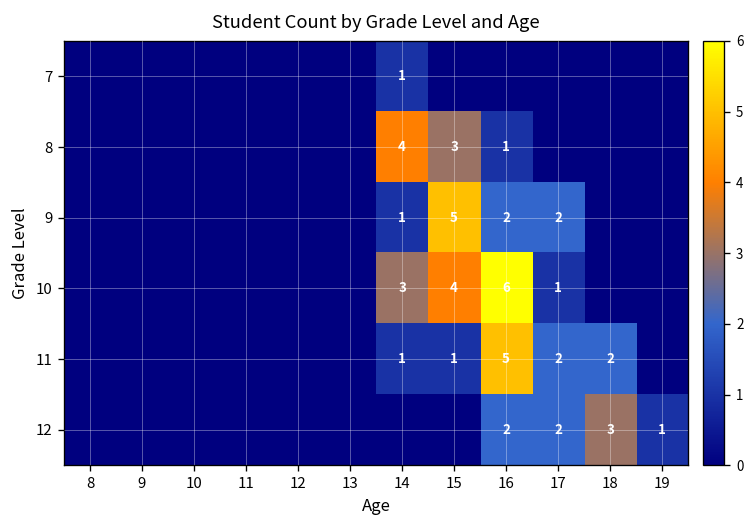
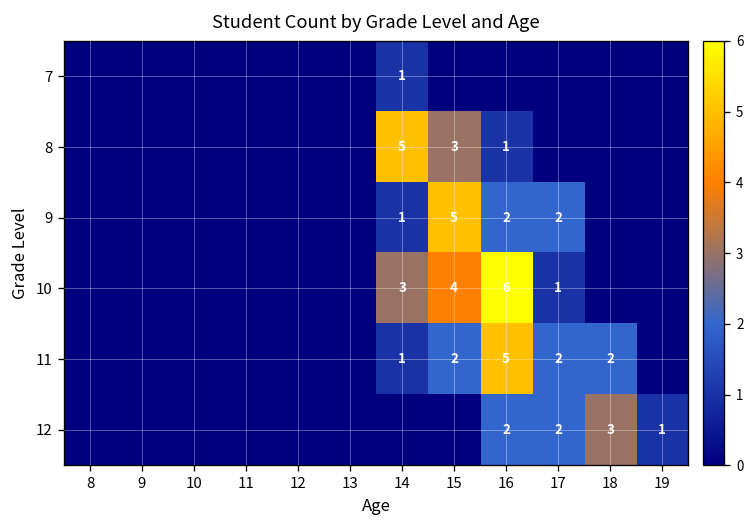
8, 14: 4 -> 5
11, 15: 1 -> 2
